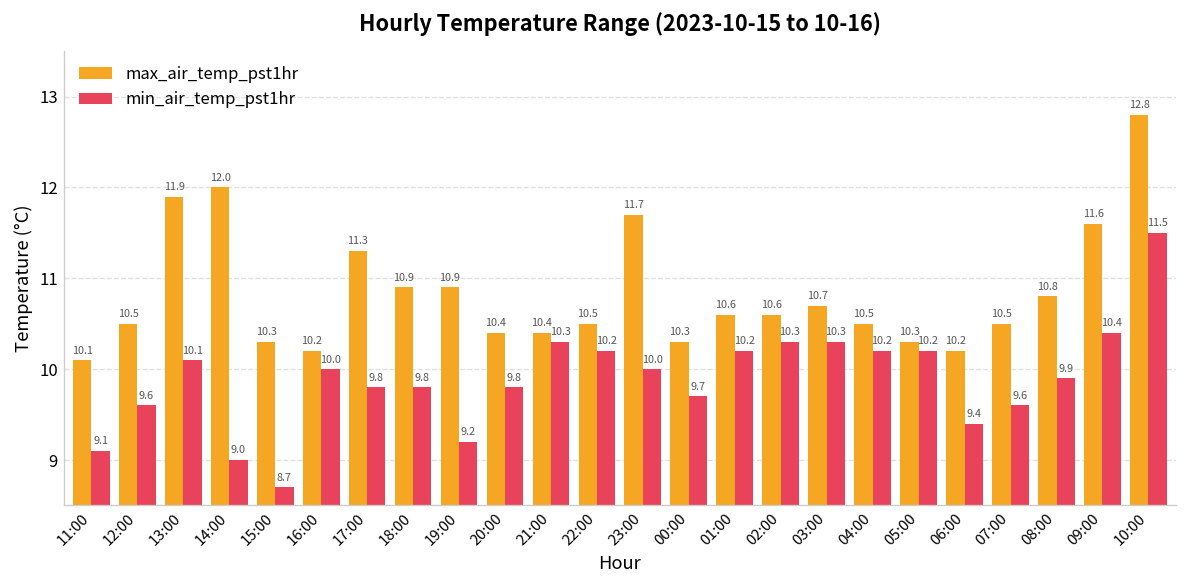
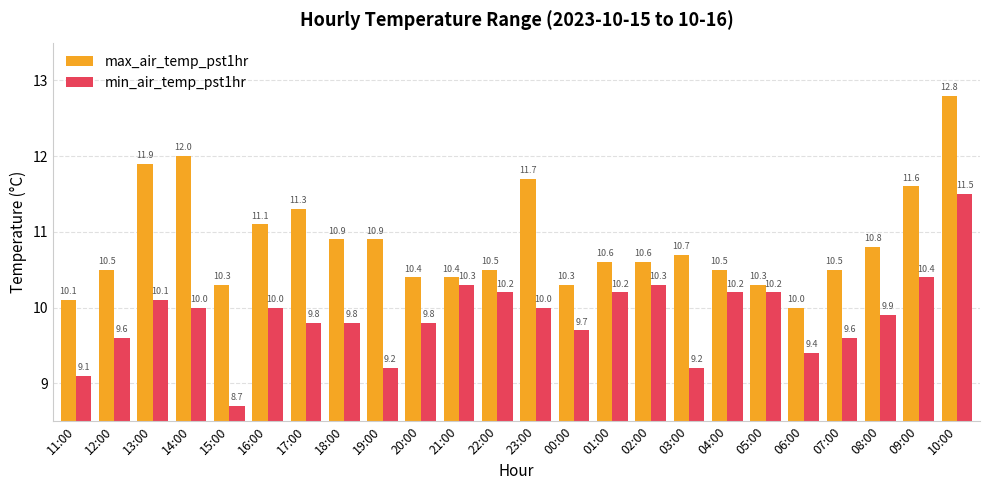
min_air_temp_pst1hr, 14:00: 9.0 -> 10.0
max_air_temp_pst1hr, 16:00: 10.2 -> 11.1
min_air_temp_pst1hr, 03:00: 10.3 -> 9.2
max_air_temp_pst1hr, 06:00: 10.2 -> 10.0
